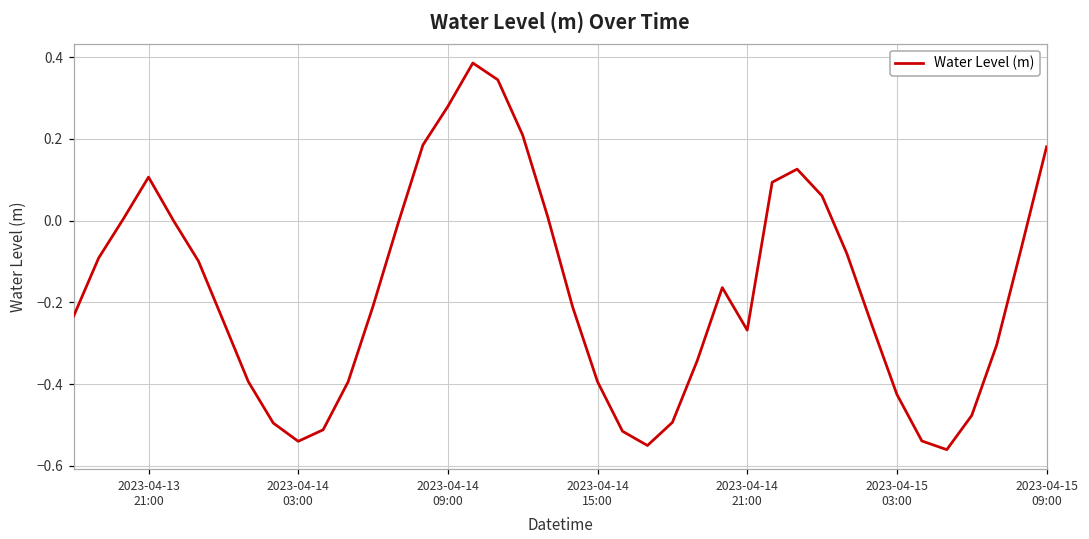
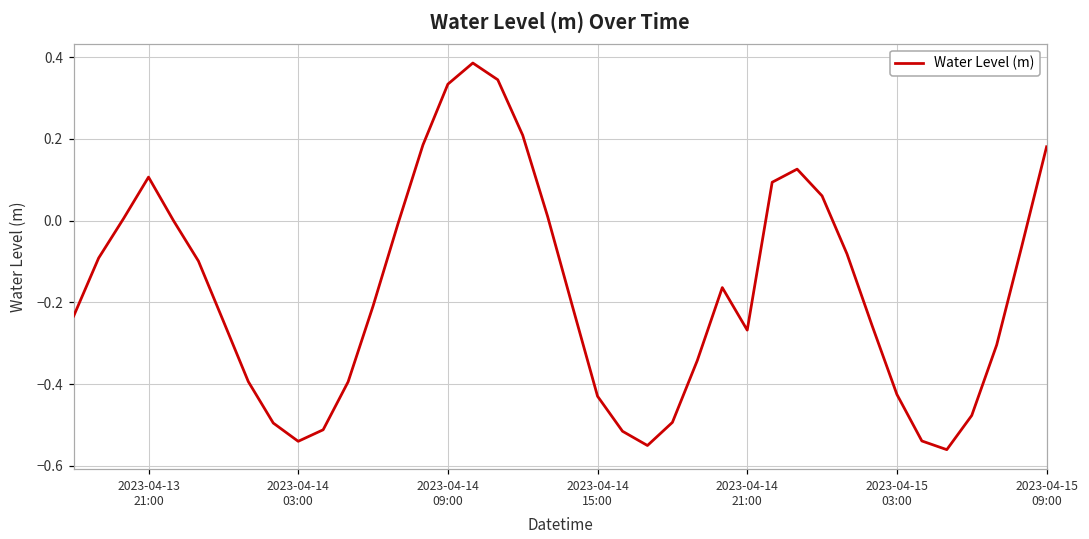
2023-04-14 09:00: 0.28 -> 0.33
2023-04-14 15:00: -0.39 -> -0.43
